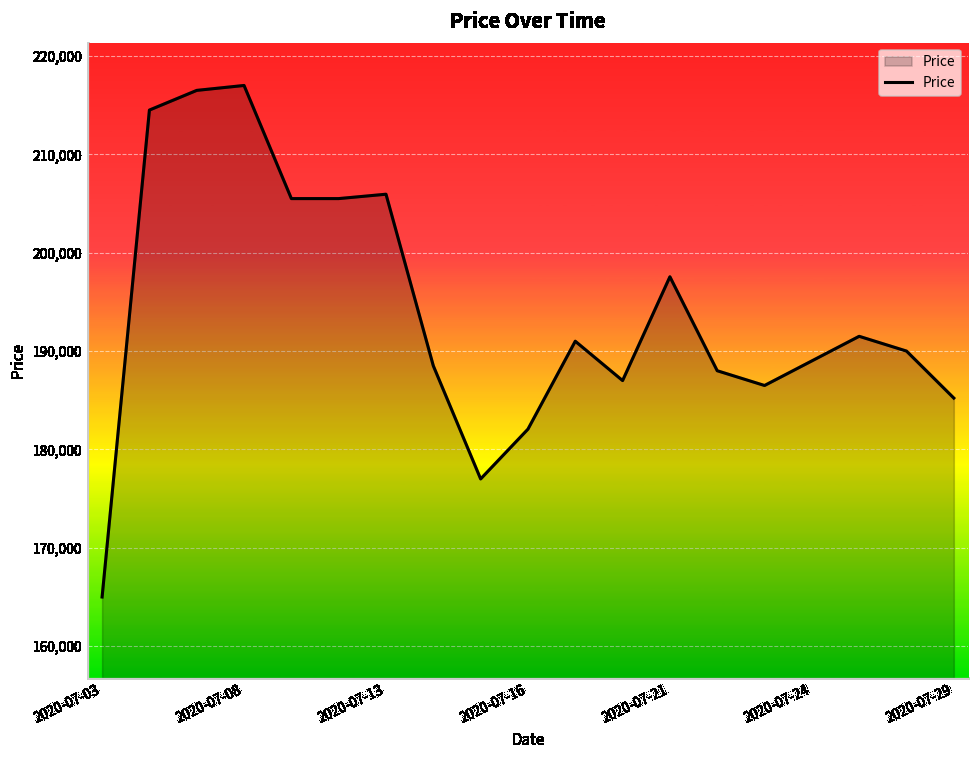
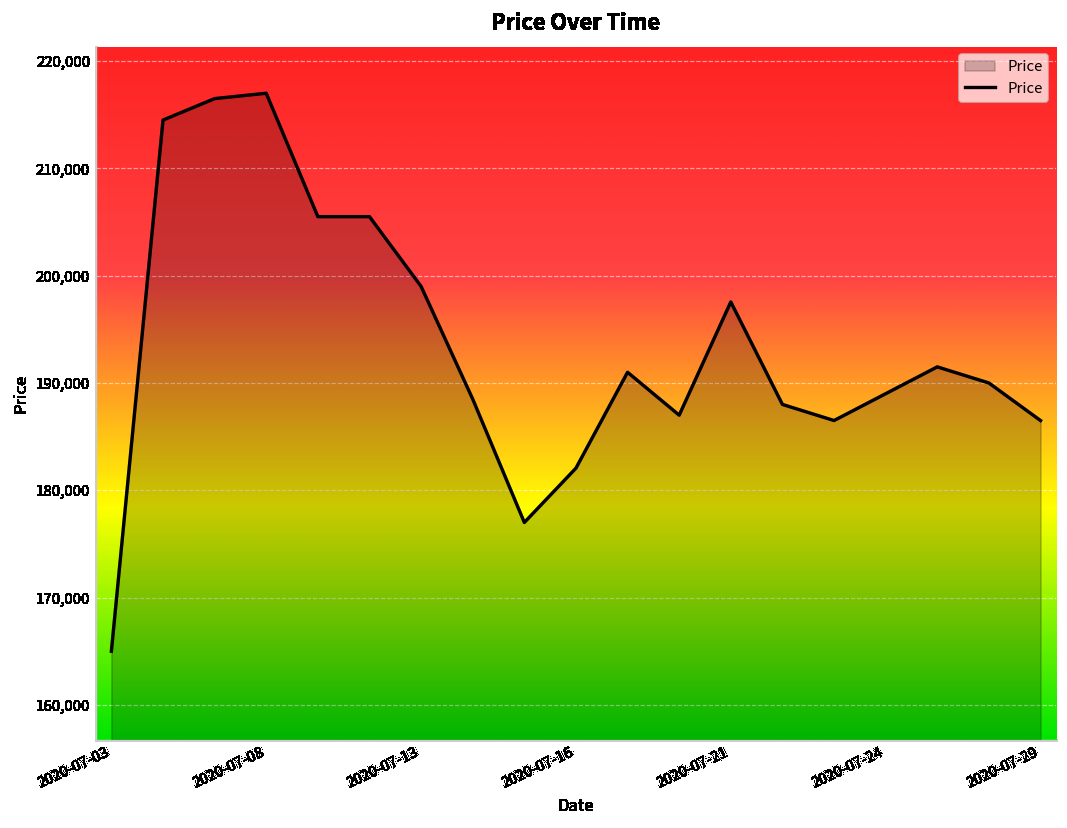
2020-07-13: 206,000 -> 199,000
2020-07-29: 185,000 -> 187,000
